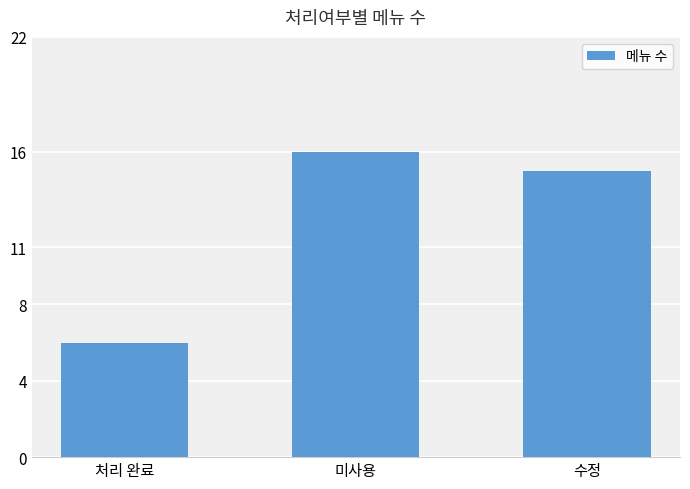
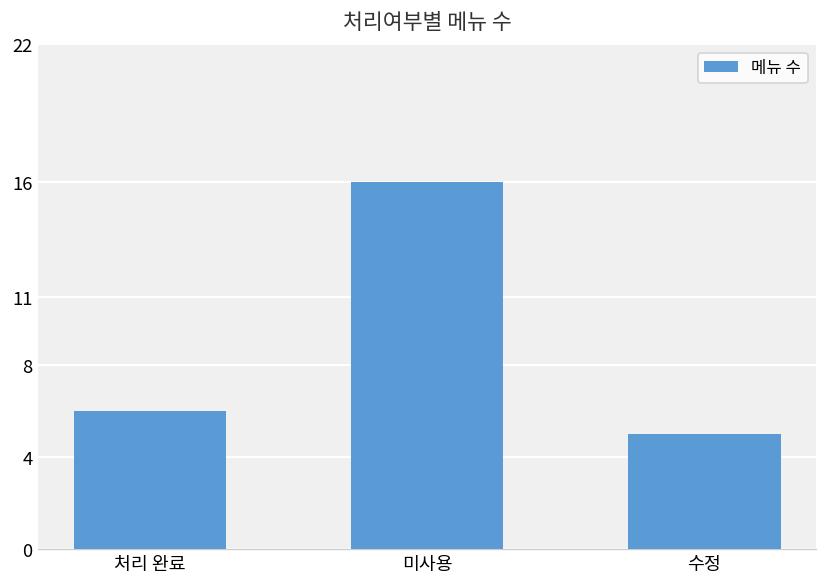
수정: 15 -> 5
